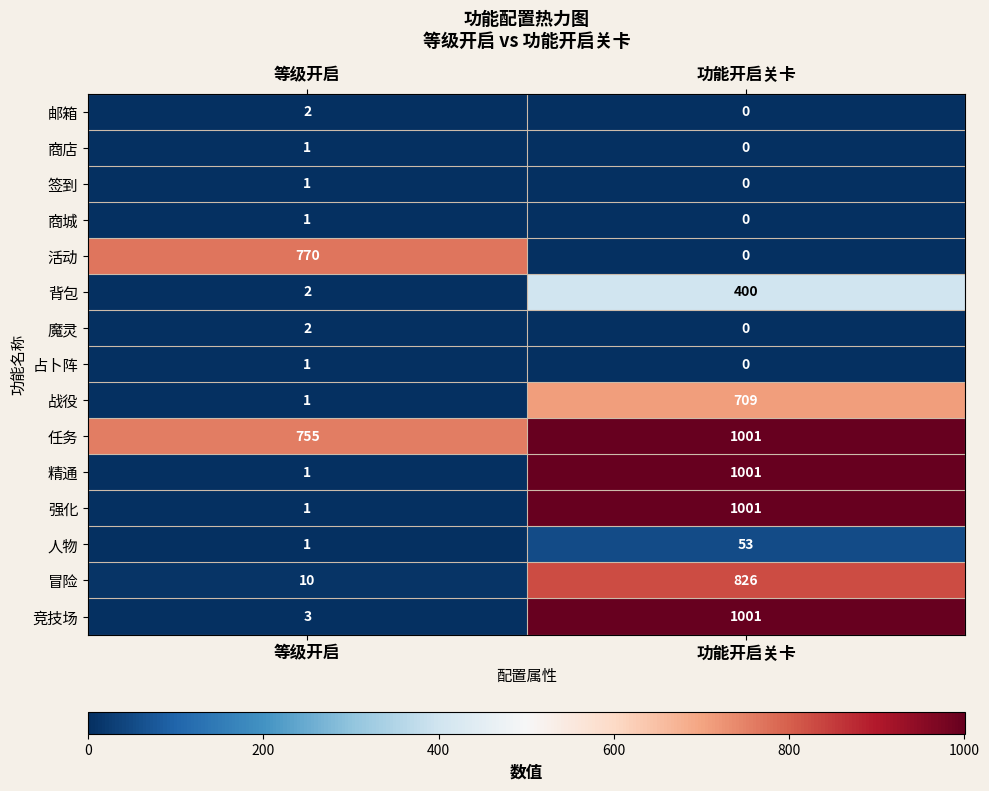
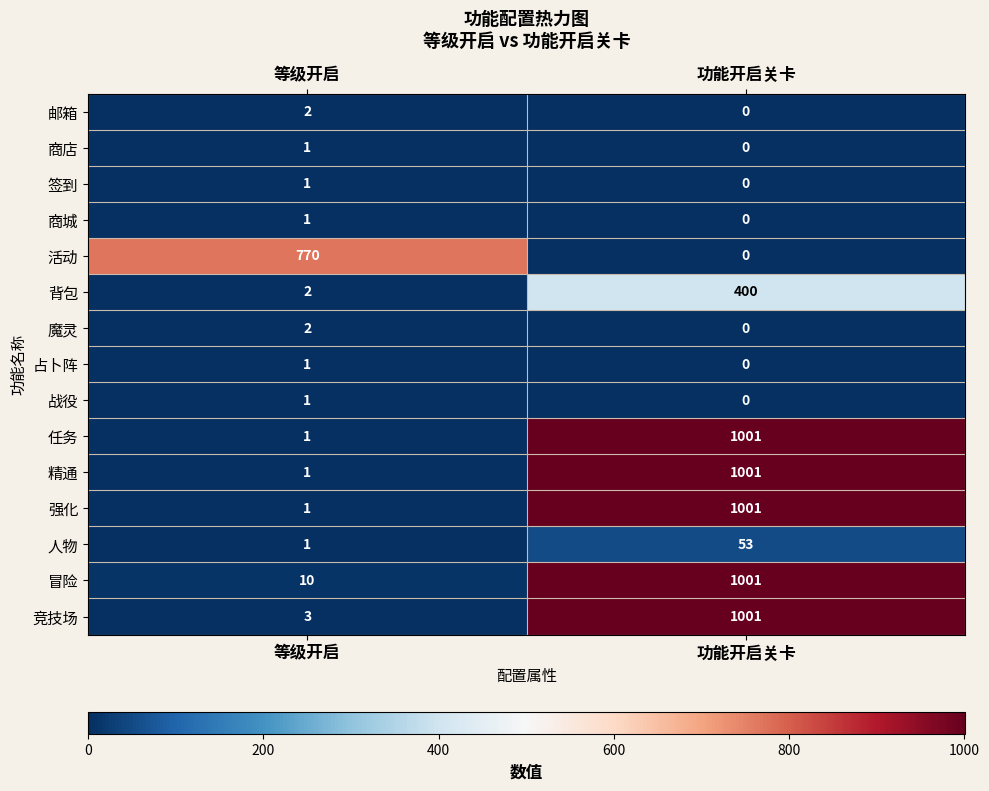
战役, 功能开启关卡: 709 -> 0
任务, 等级开启: 755 -> 1
冒险, 功能开启关卡: 826 -> 1001
